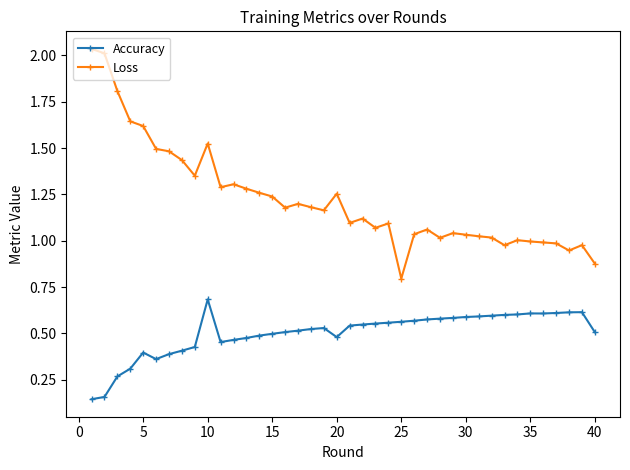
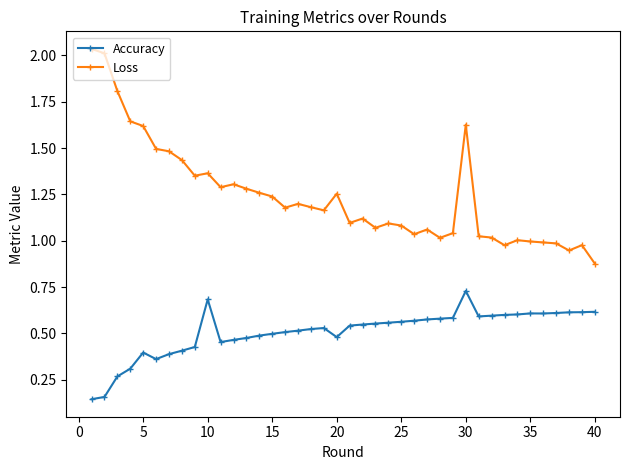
Loss, 10: 1.52 -> 1.36
Loss, 25: 0.80 -> 1.08
Accuracy, 30: 0.59 -> 0.73
Loss, 30: 1.03 -> 1.63
Accuracy, 40: 0.51 -> 0.62
